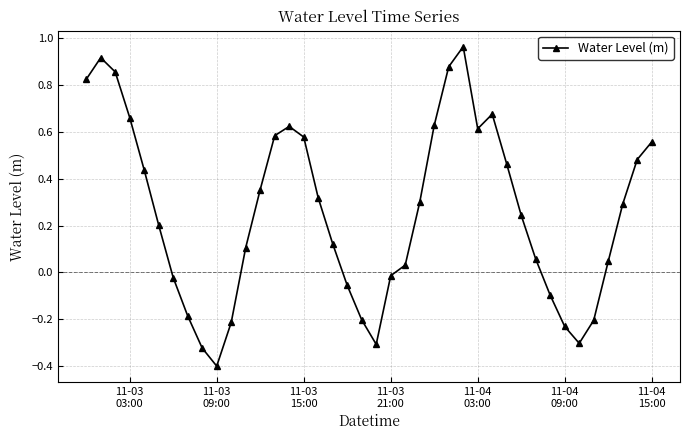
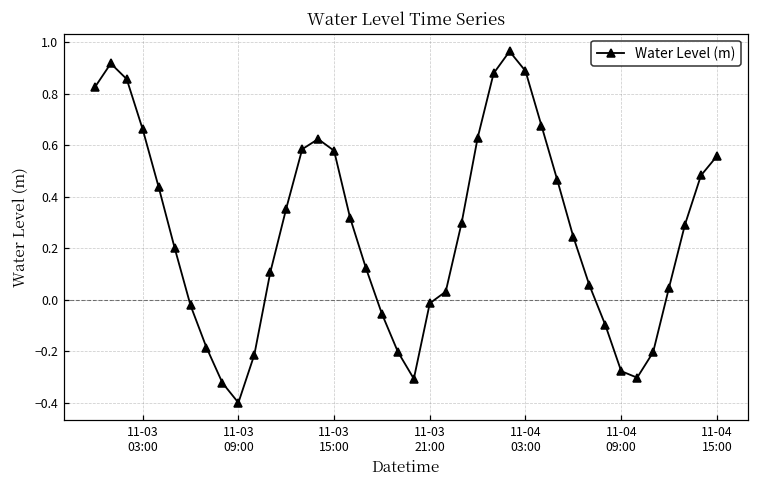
11-04 03:00: 0.61 -> 0.89
11-04 09:00: -0.23 -> -0.28
